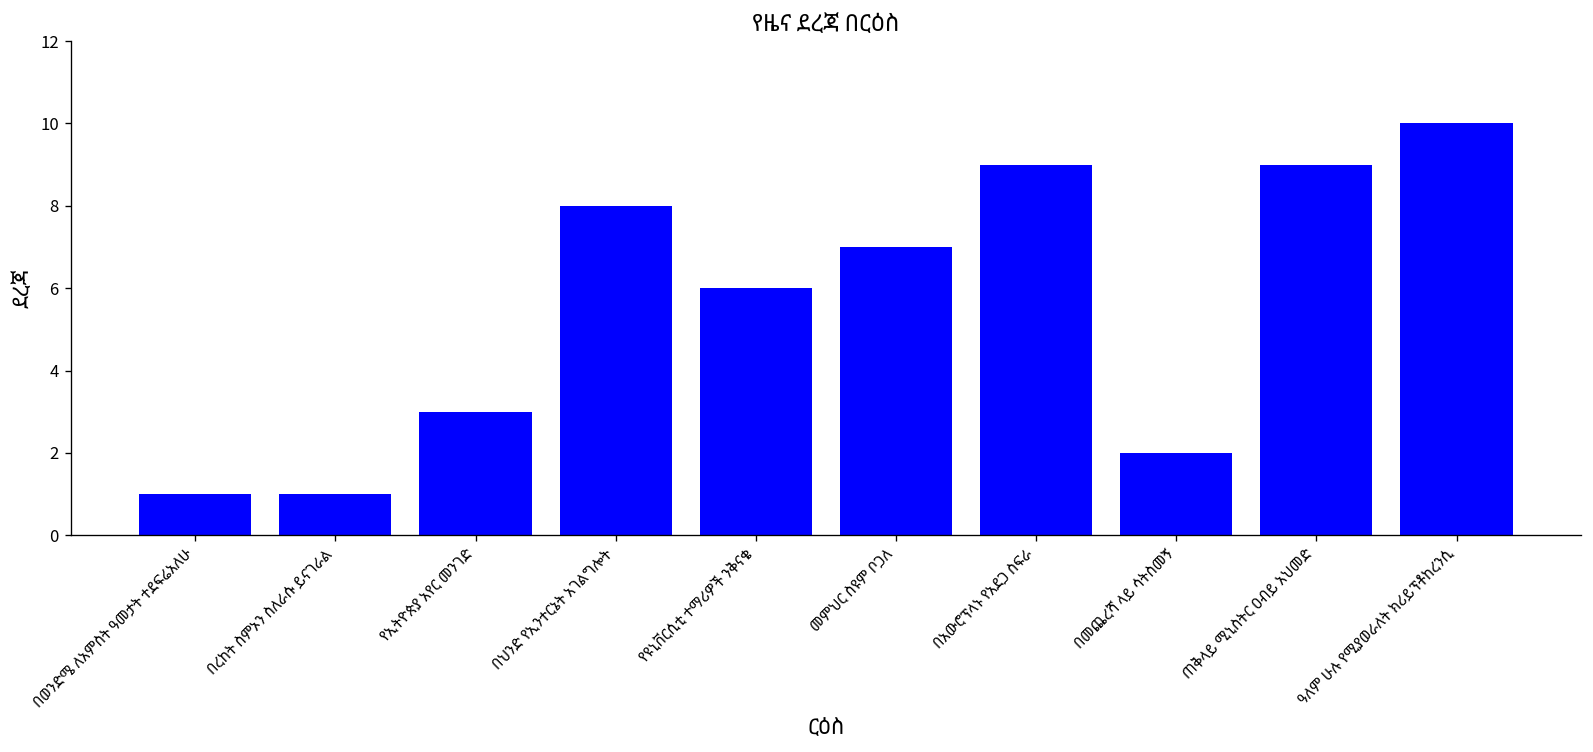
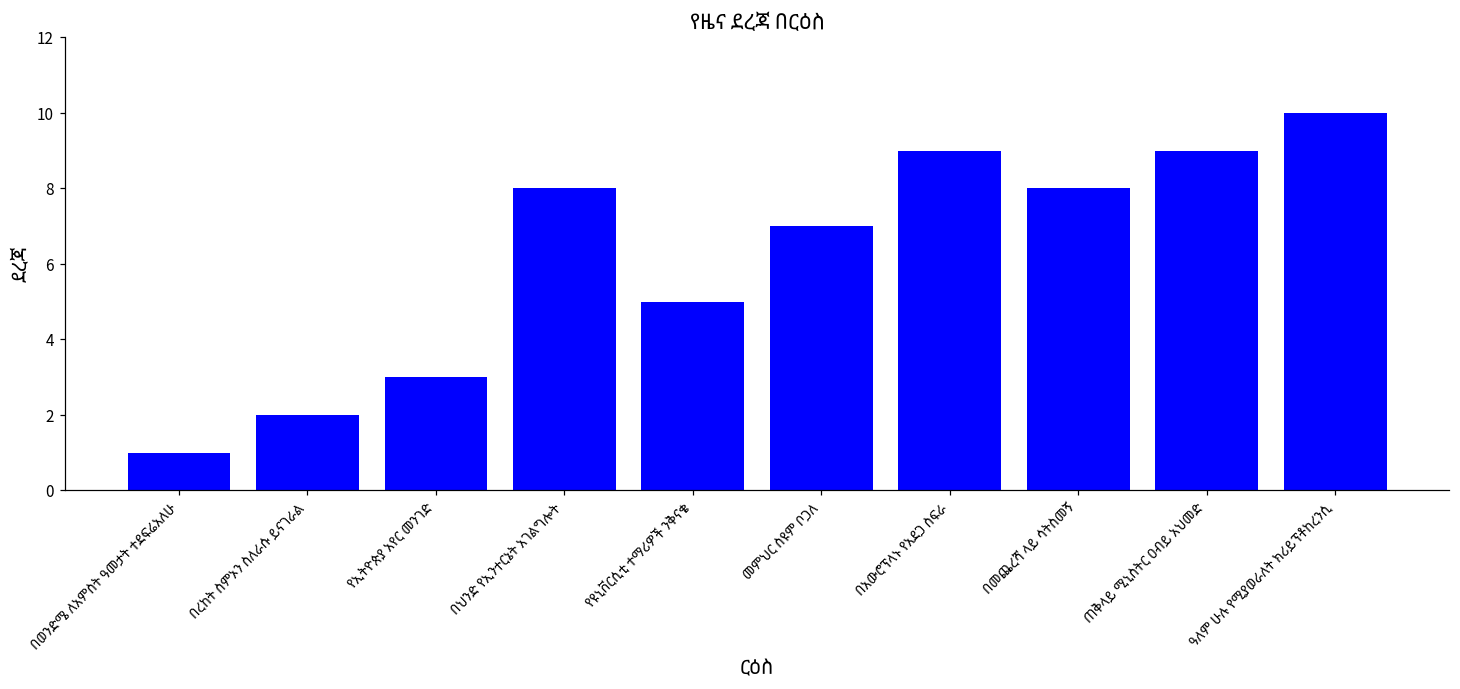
በረከት ስምኦን ስለራሱ ይናገራል: 1 -> 2
የዩኒቨርሲቲ ተማሪዎች ንቅናቄ: 6 -> 5
በመጨረሻ ላይ ሳትስመኝ: 2 -> 8
